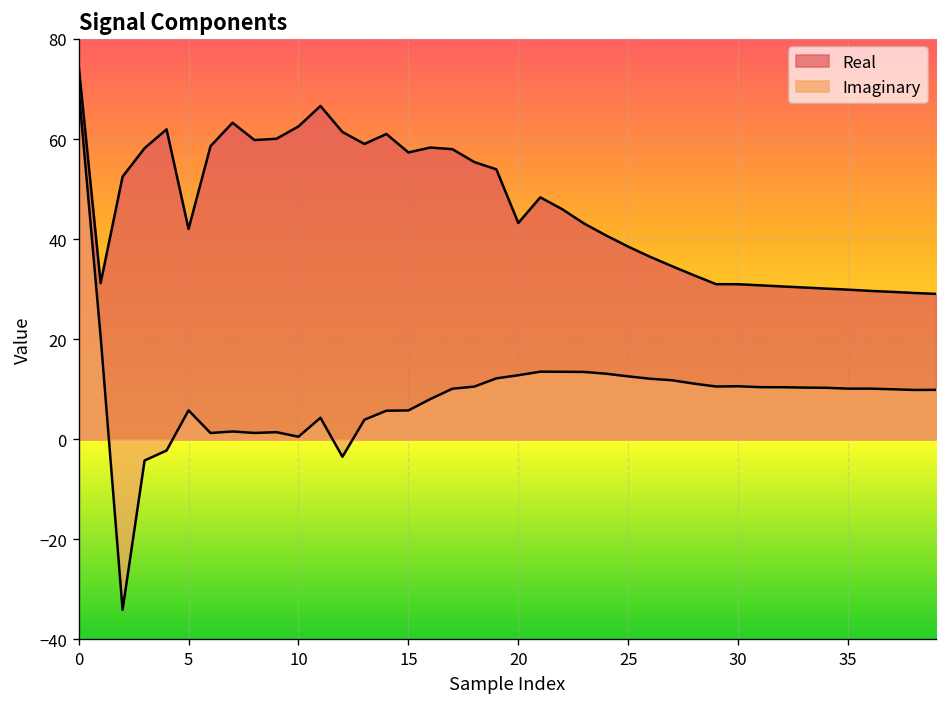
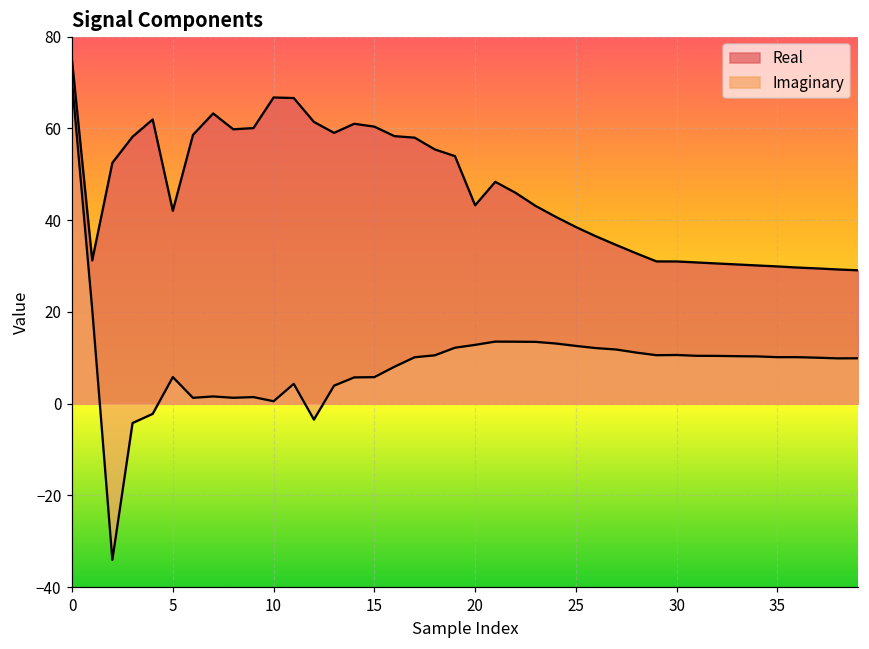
Real, 10: 63 -> 67
Real, 15: 57 -> 60
